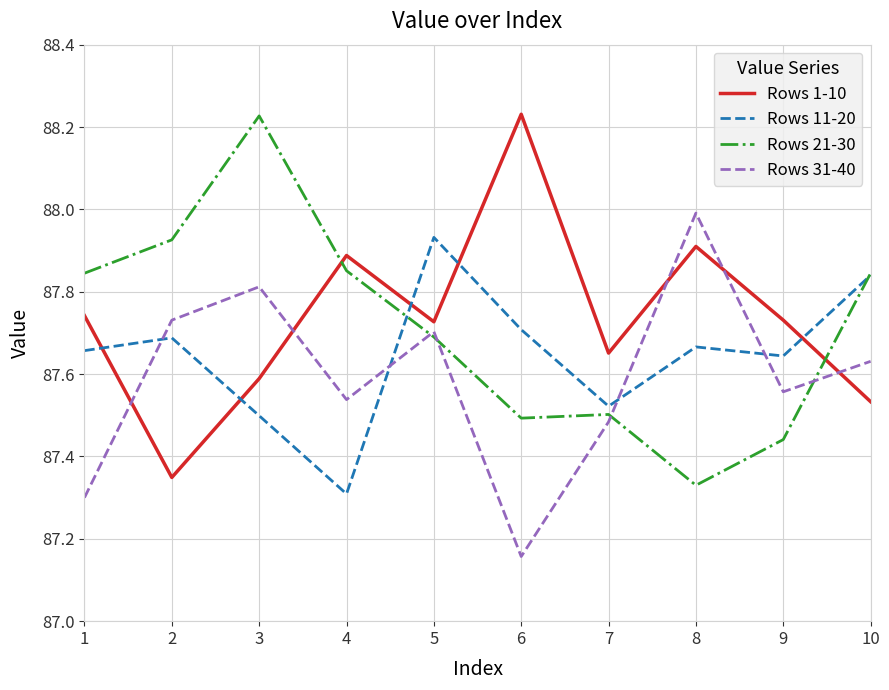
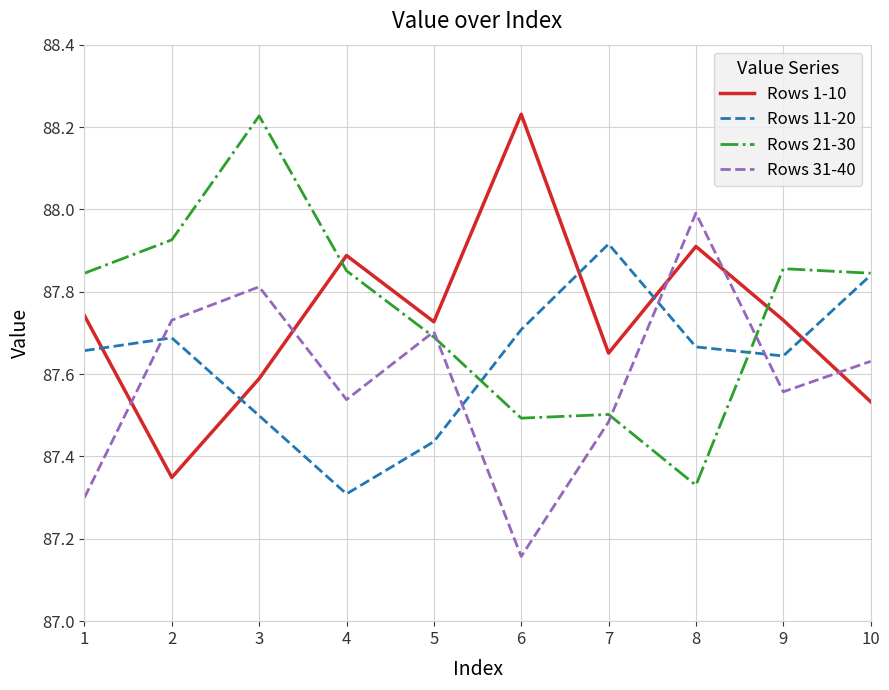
Rows 11-20, 5: 87.93 -> 87.44
Rows 11-20, 7: 87.52 -> 87.92
Rows 21-30, 9: 87.44 -> 87.86
